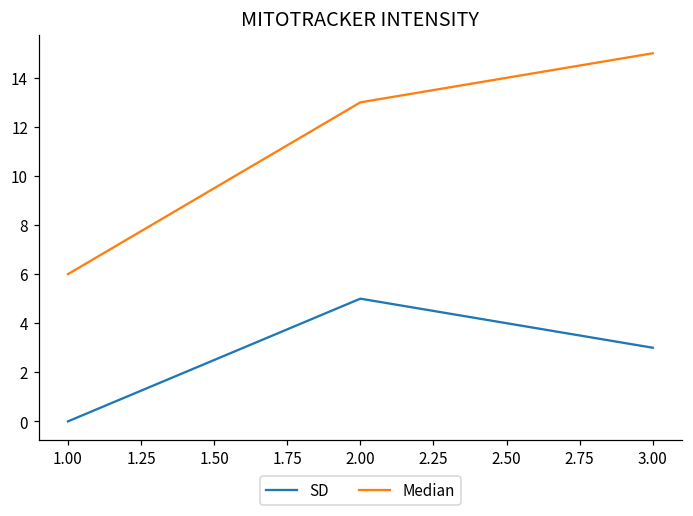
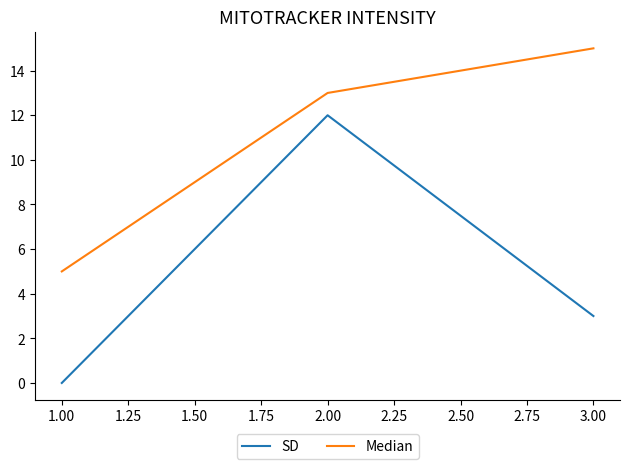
Median, 1.00: 6 -> 5
SD, 2.00: 5 -> 12
